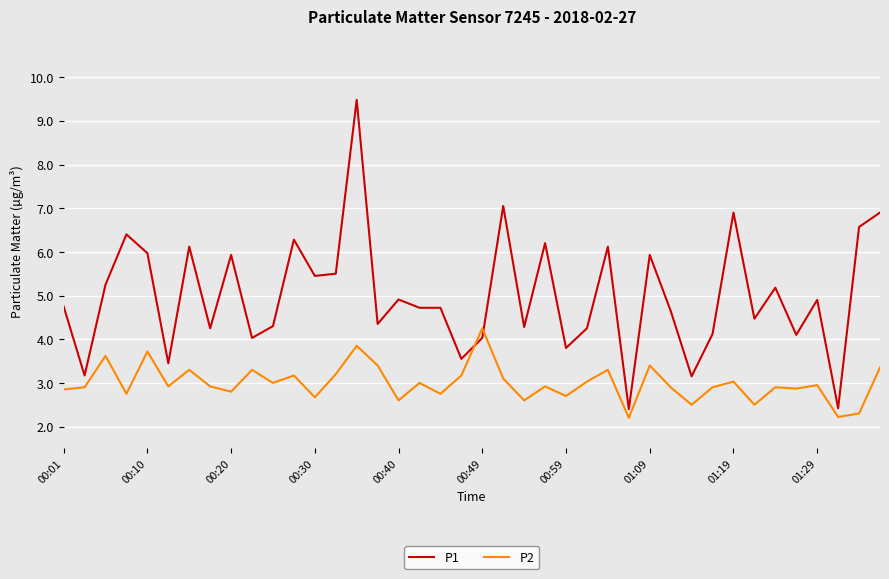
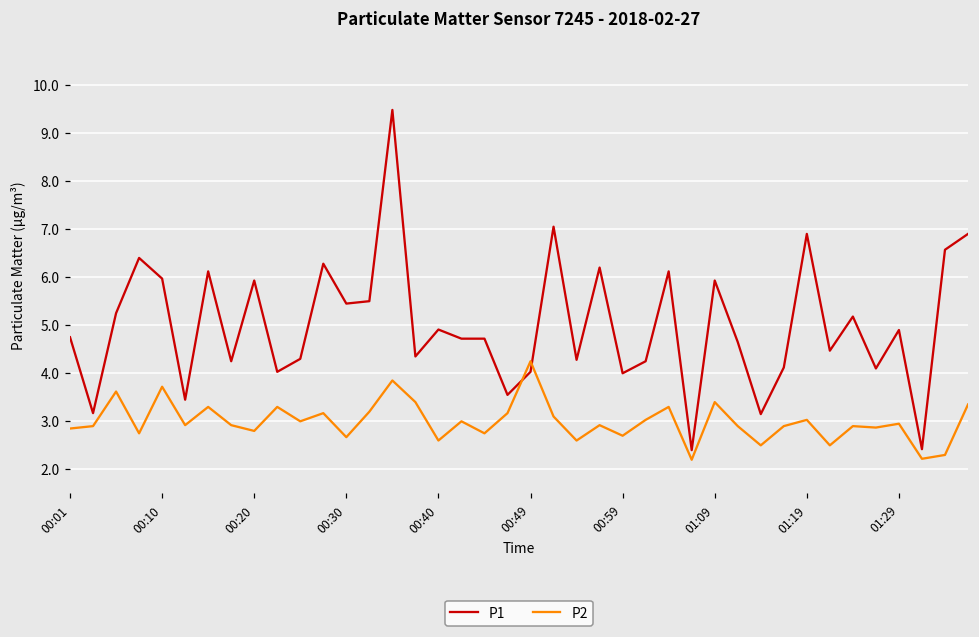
P1, 00:59: 3.8 -> 4.0
